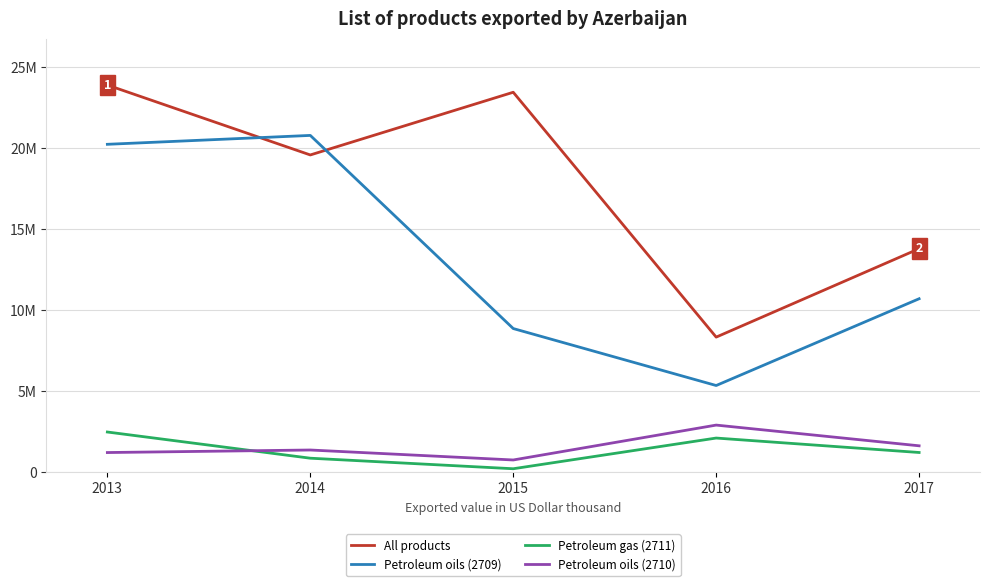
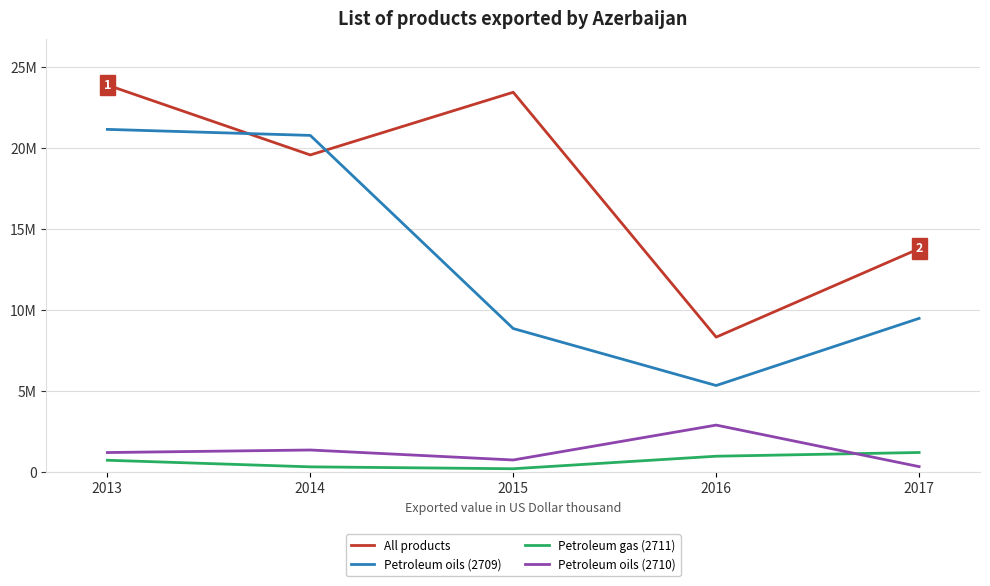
Petroleum oils (2709), 2013: 20200000 -> 21200000
Petroleum gas (2711), 2013: 2500000 -> 700000
Petroleum gas (2711), 2014: 900000 -> 300000
Petroleum gas (2711), 2016: 2100000 -> 1000000
Petroleum oils (2709), 2017: 10700000 -> 9500000
Petroleum oils (2710), 2017: 1600000 -> 300000
